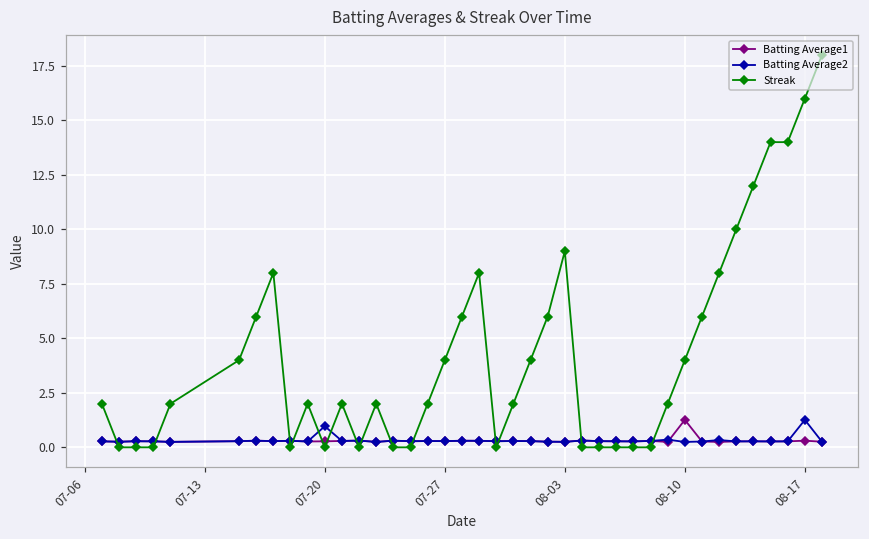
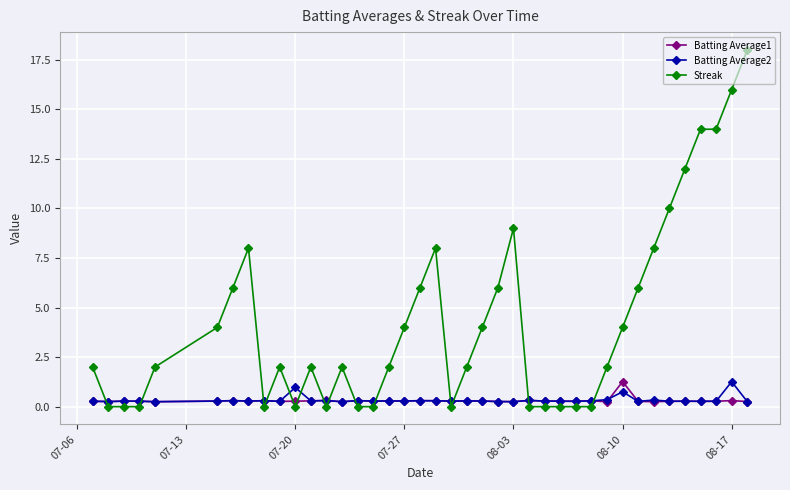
Batting Average2, 08-10: 0.2 -> 0.8
